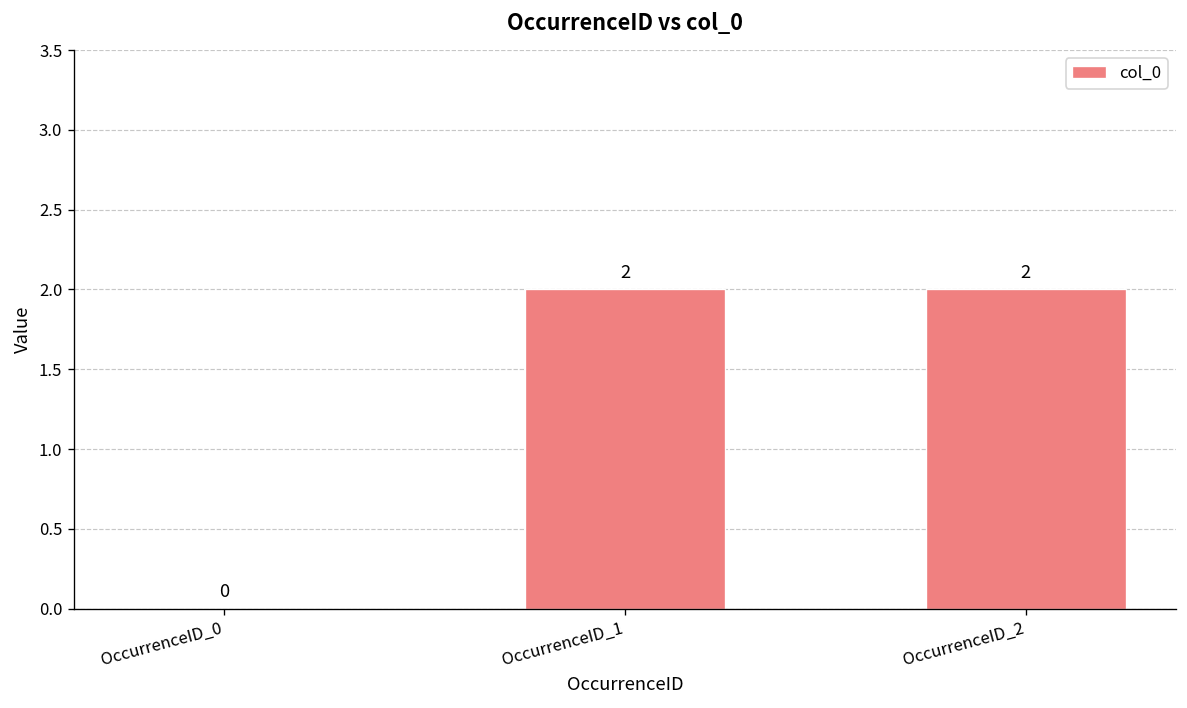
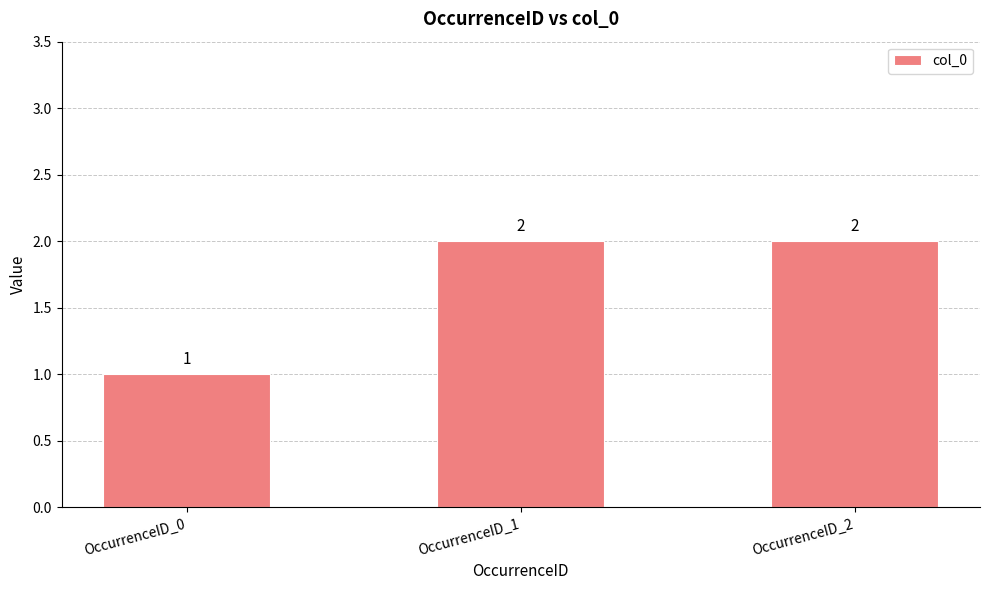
OccurrenceID_0: 0 -> 1
